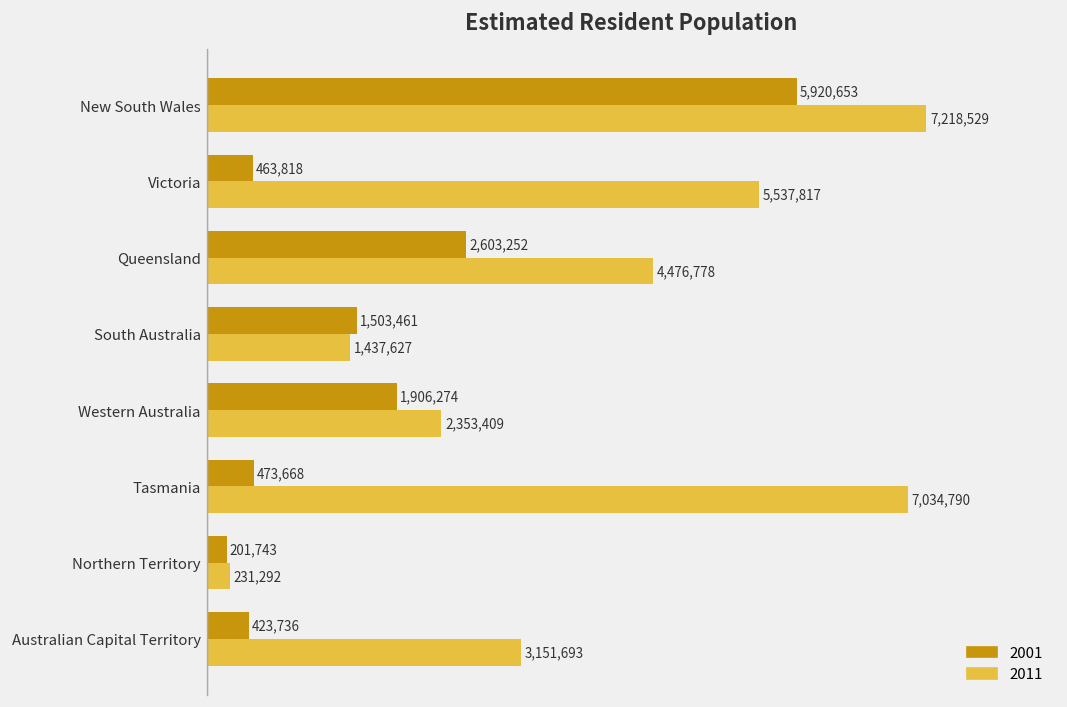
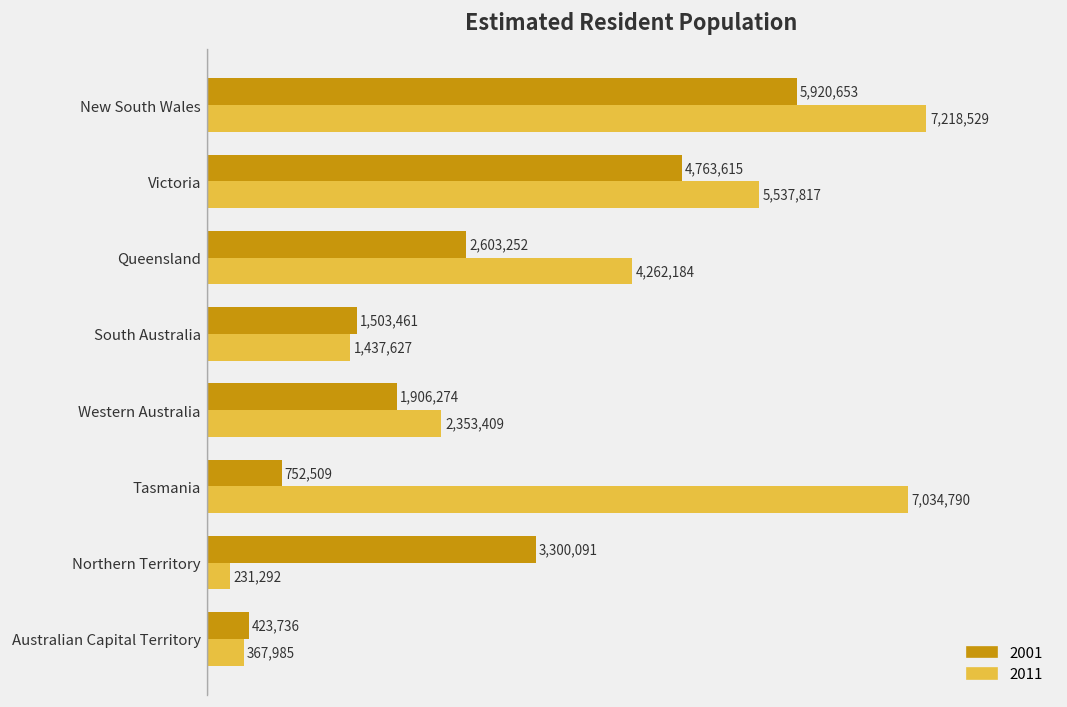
2001, Victoria: 463,818 -> 4,763,615
2011, Queensland: 4,476,778 -> 4,262,184
2001, Tasmania: 473,668 -> 752,509
2001, Northern Territory: 201,743 -> 3,300,091
2011, Australian Capital Territory: 3,151,693 -> 367,985
